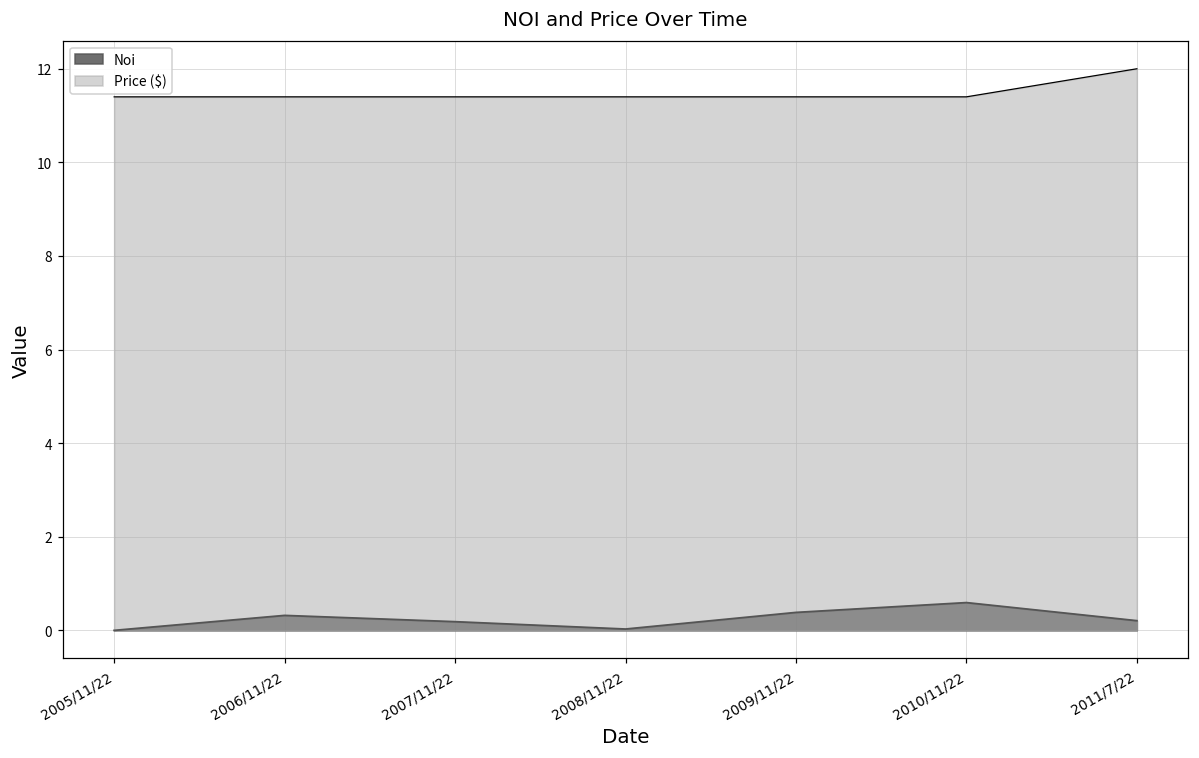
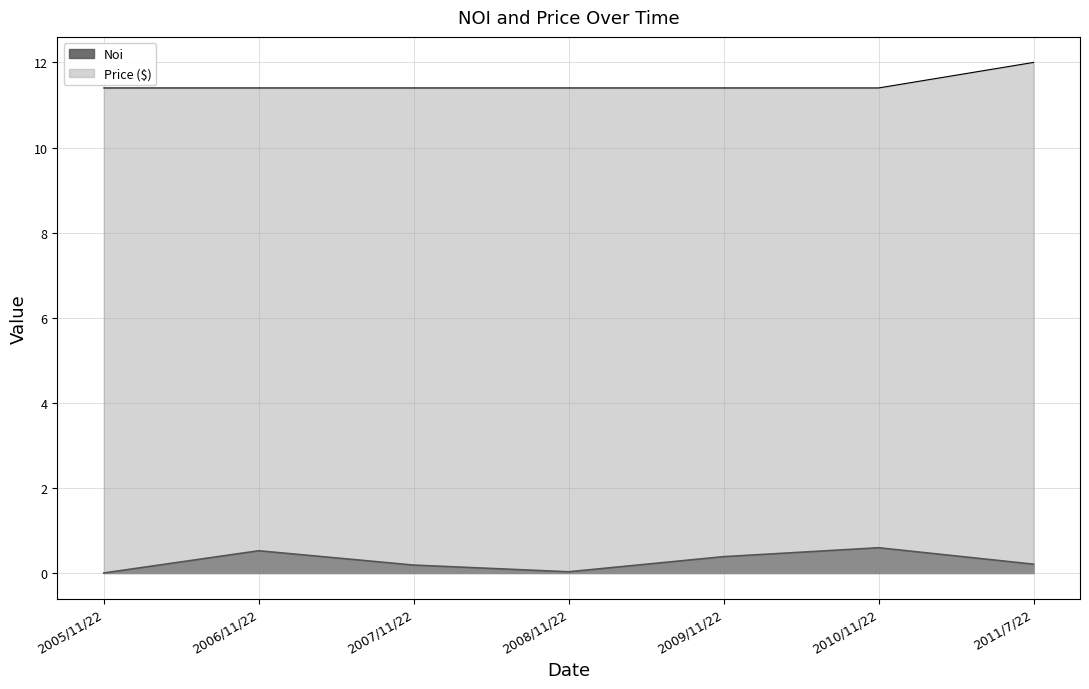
Noi, 2006/11/22: 0.3 -> 0.5
